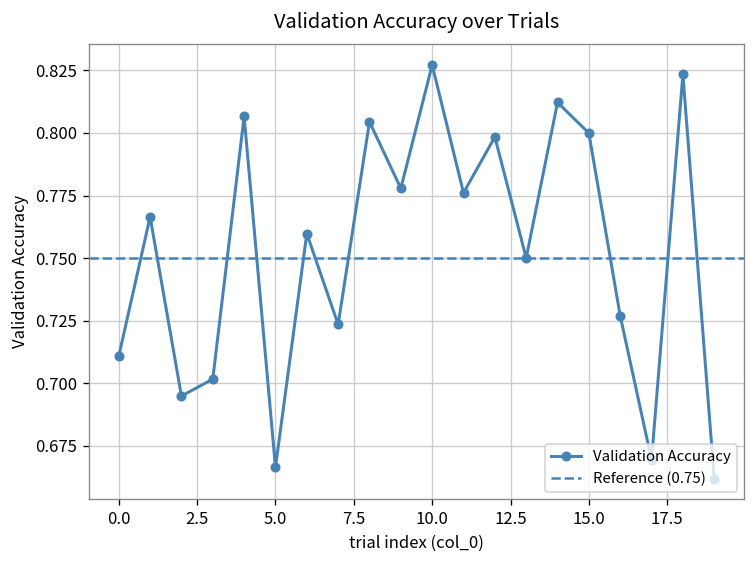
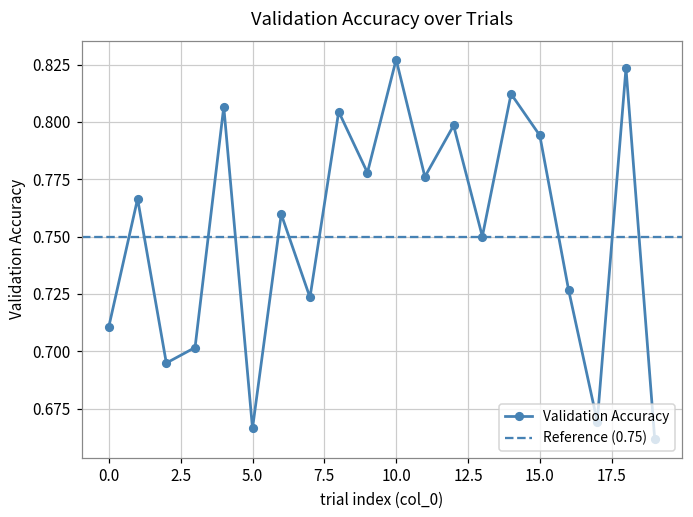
15.0: 0.800 -> 0.794
